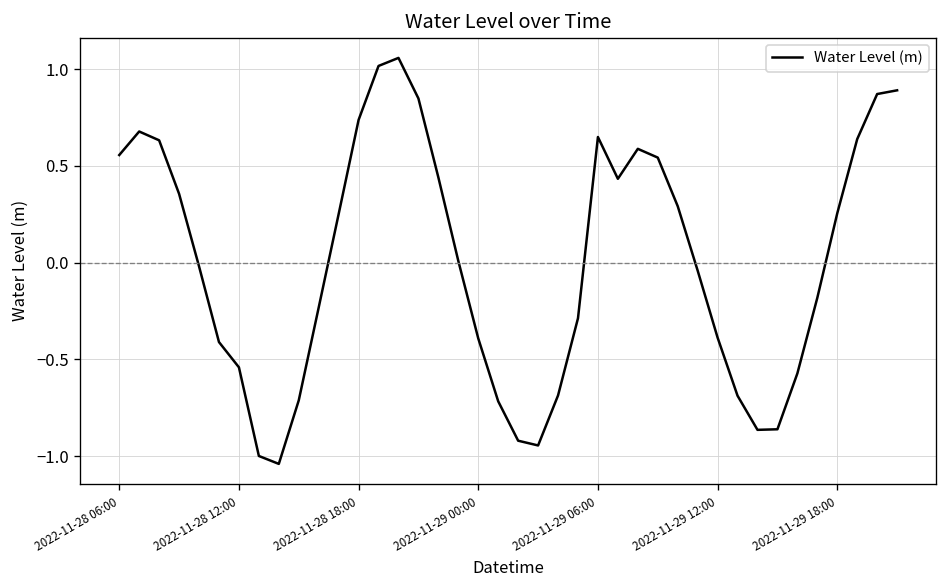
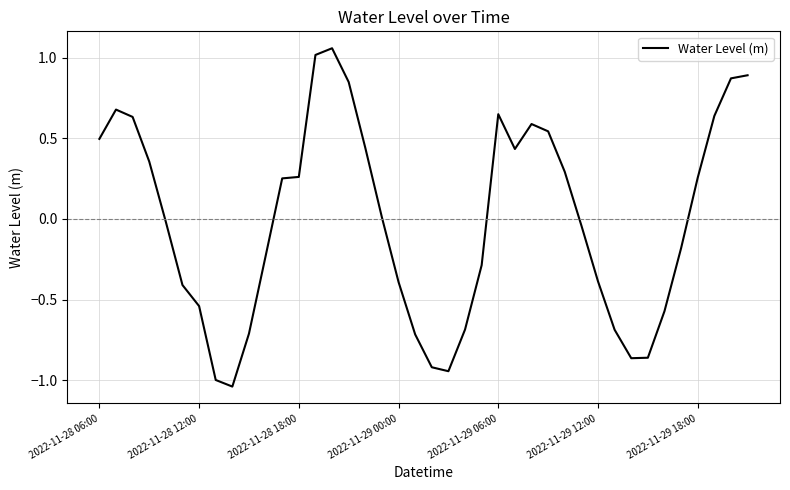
2022-11-28 06:00: 0.56 -> 0.50
2022-11-28 18:00: 0.74 -> 0.26
